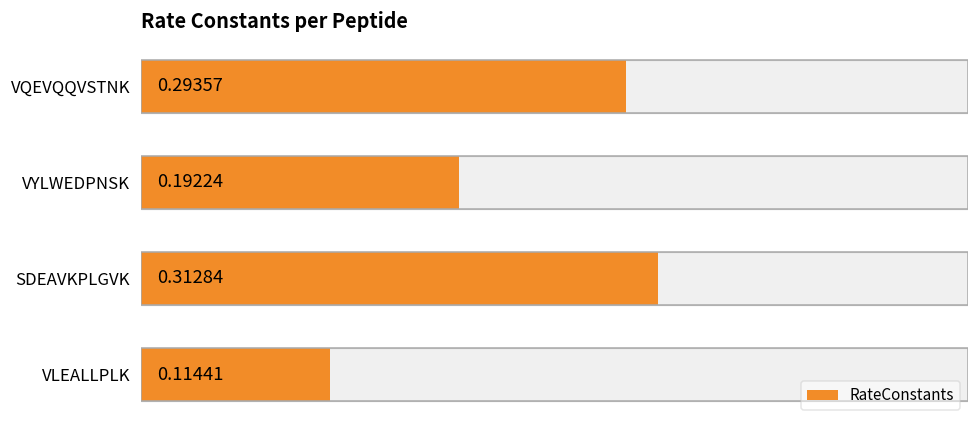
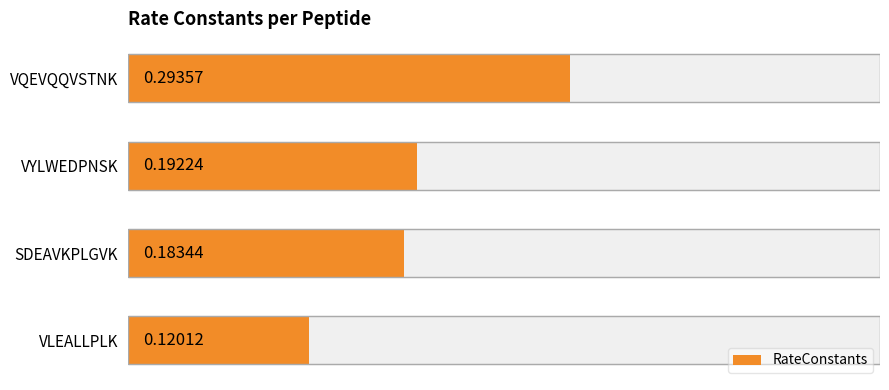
RateConstants, SDEAVKPLGVK: 0.31284 -> 0.18344
RateConstants, VLEALLPLK: 0.11441 -> 0.12012
